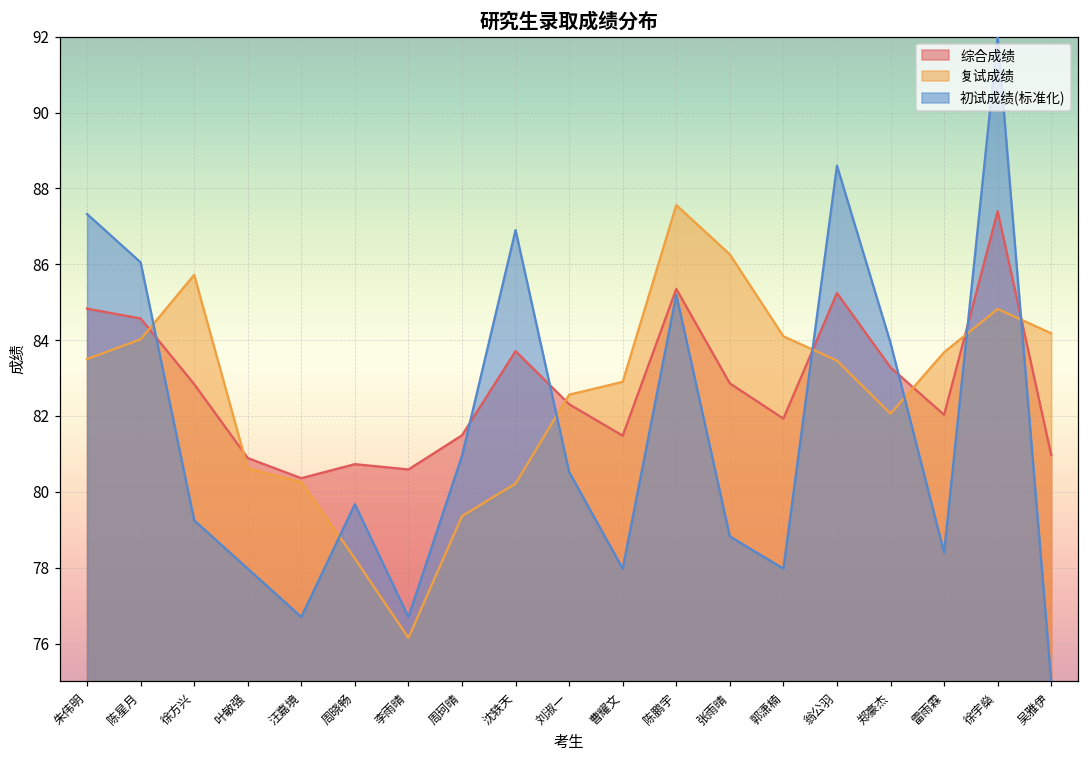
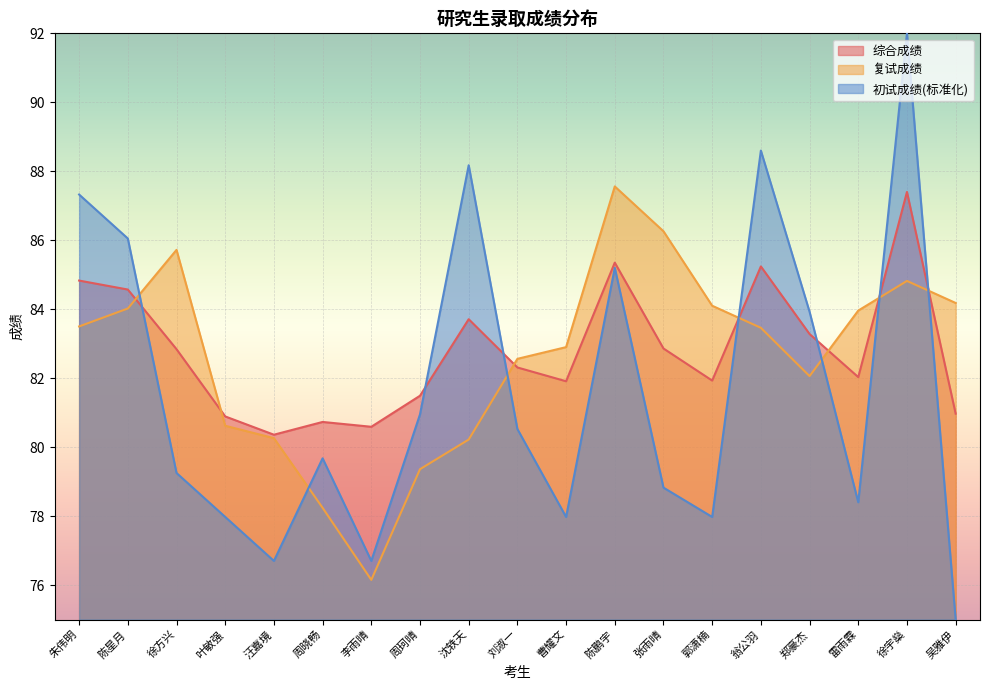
初试成绩(标准化), 沈轶天: 86.9 -> 88.2
综合成绩, 曹耀文: 81.5 -> 81.9
复试成绩, 雷雨霖: 83.7 -> 84.0
